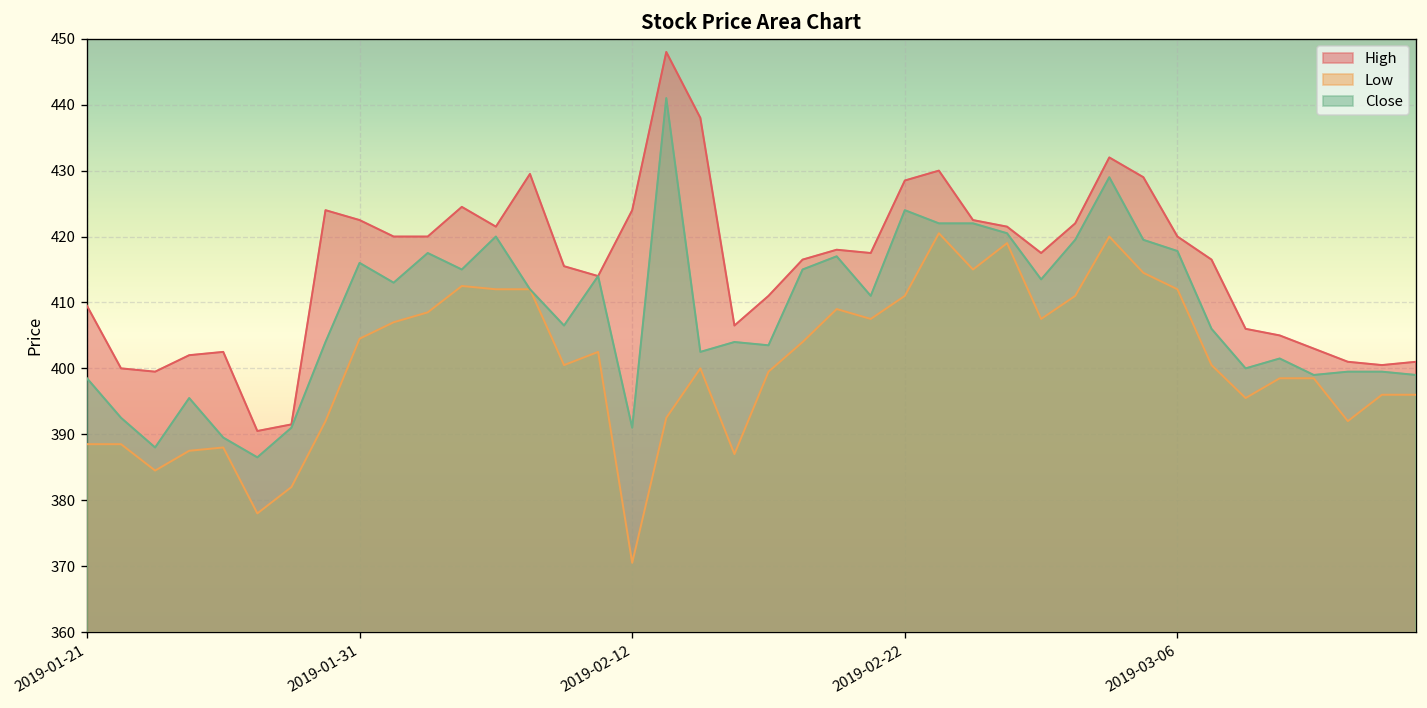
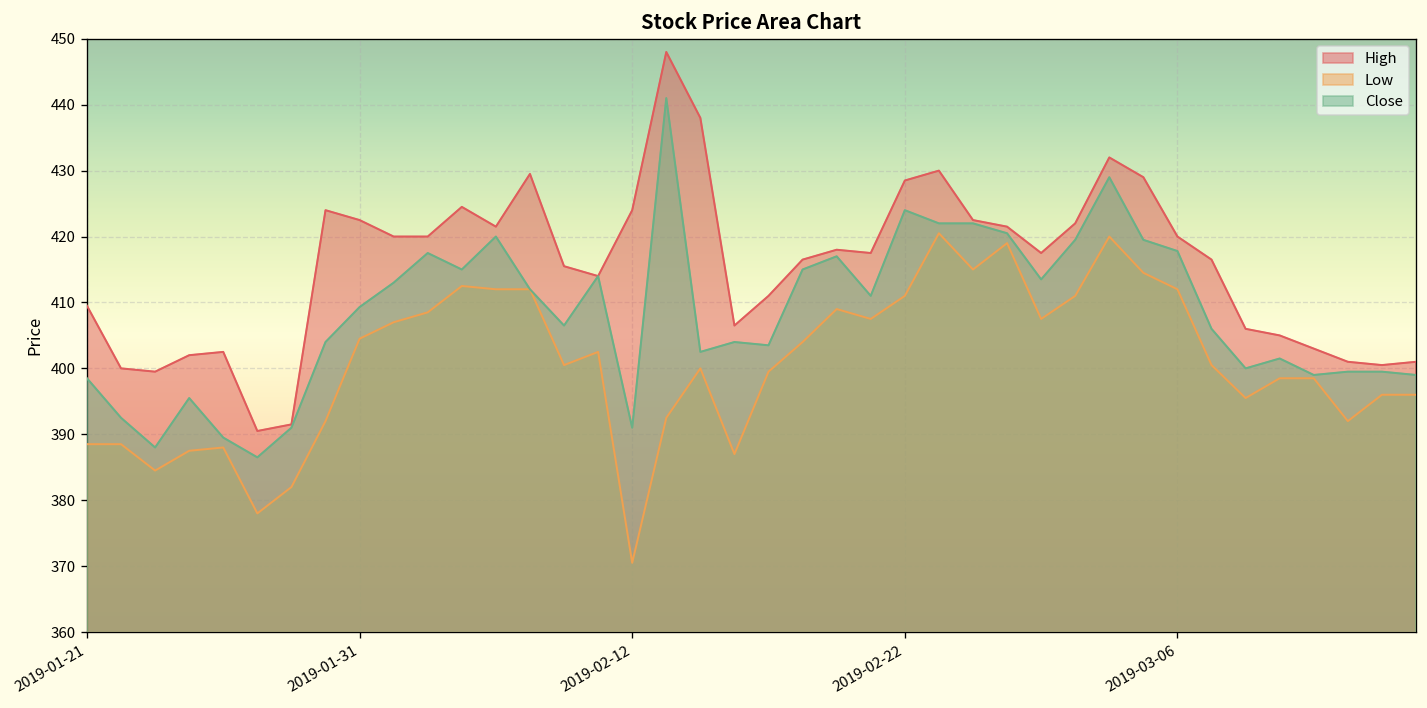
Close, 2019-01-31: 416 -> 409
